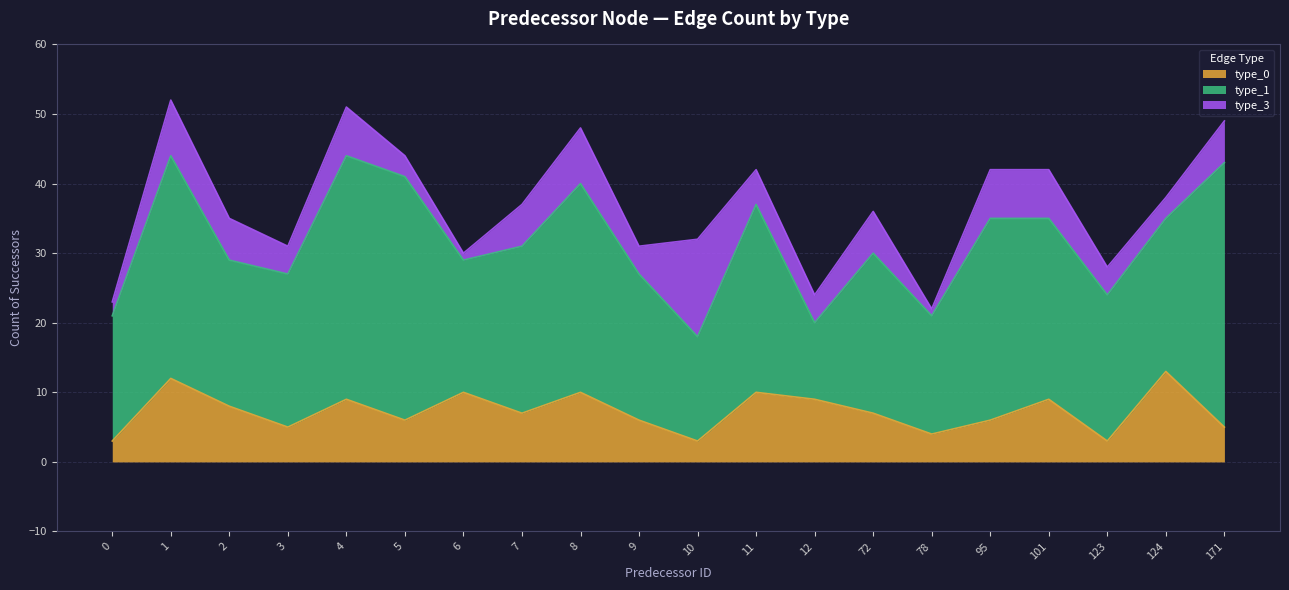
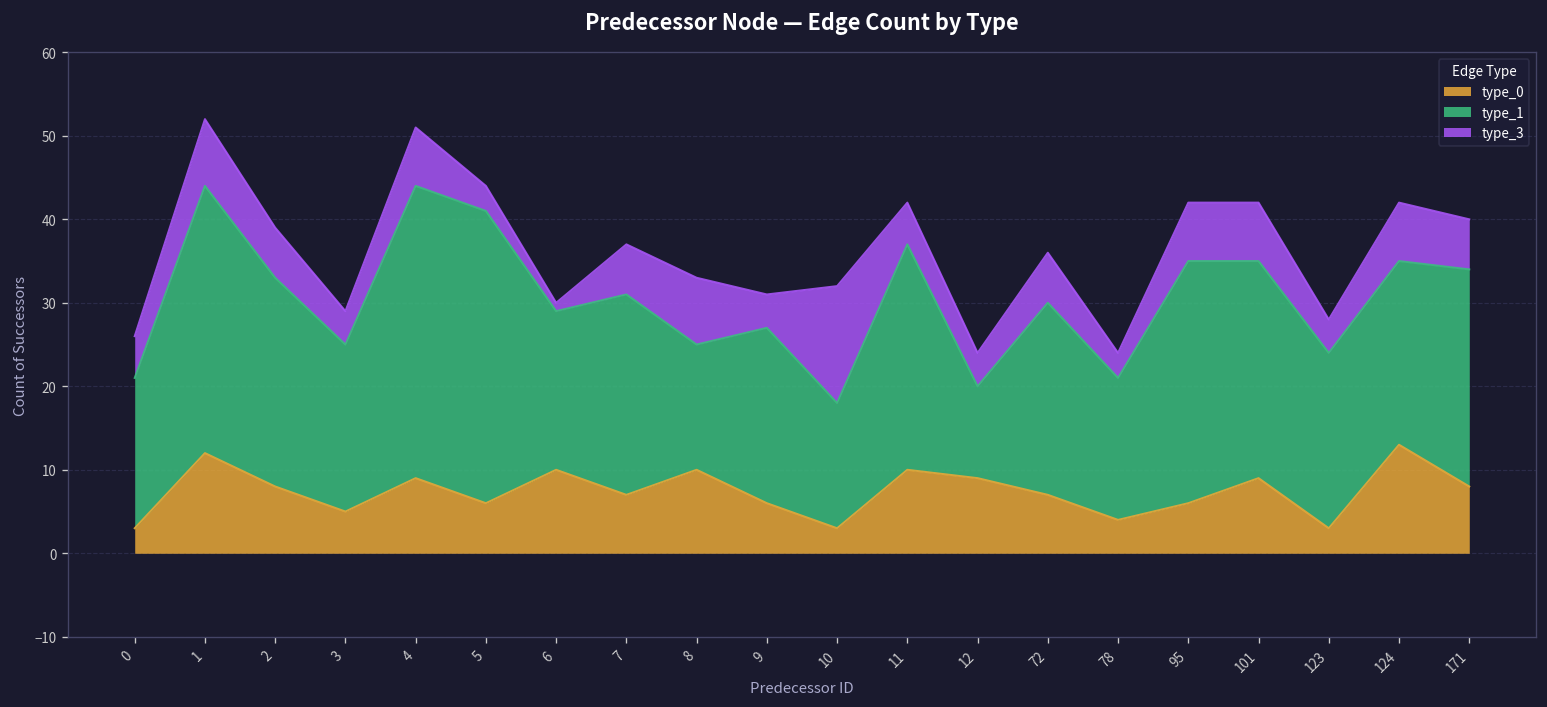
type_3, 0: 2 -> 5
type_1, 2: 21 -> 25
type_1, 3: 22 -> 20
type_1, 8: 30 -> 15
type_3, 78: 1 -> 3
type_3, 124: 3 -> 7
type_0, 171: 5 -> 8
type_1, 171: 38 -> 26
